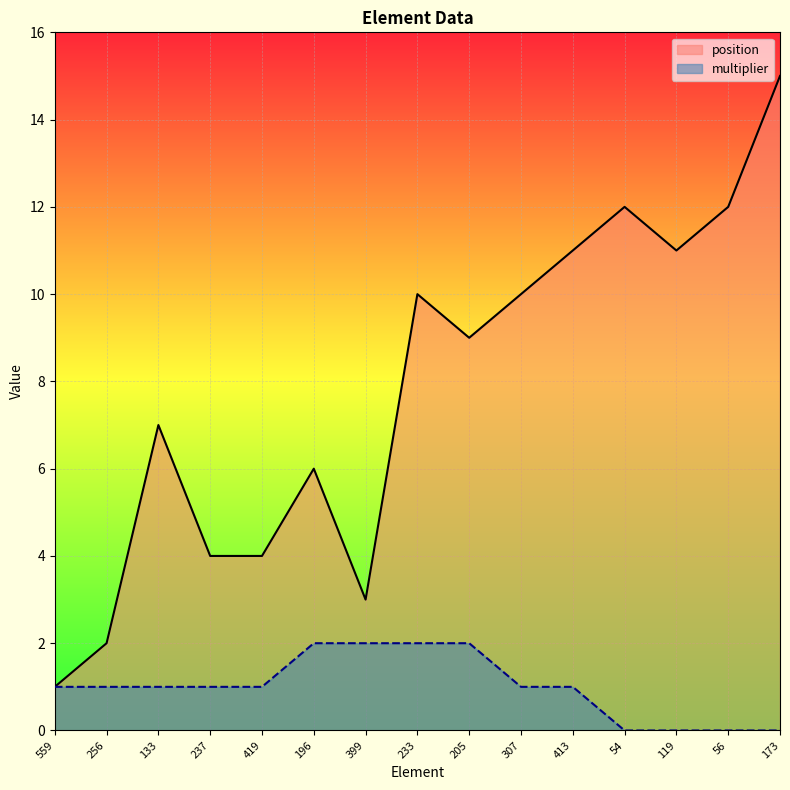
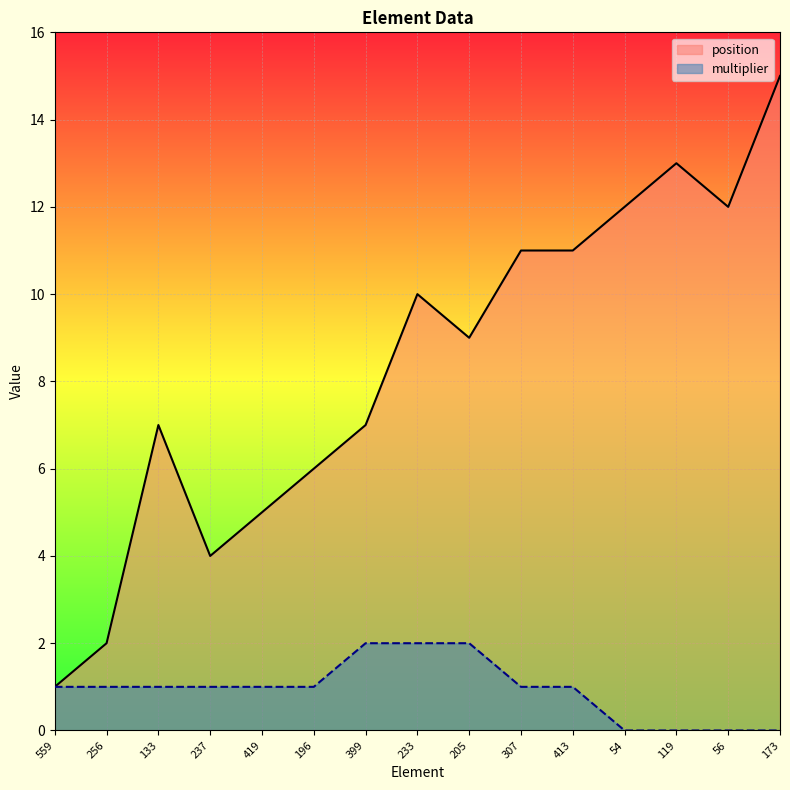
position, 419: 4 -> 5
multiplier, 196: 2 -> 1
position, 399: 3 -> 7
position, 307: 10 -> 11
position, 119: 11 -> 13
